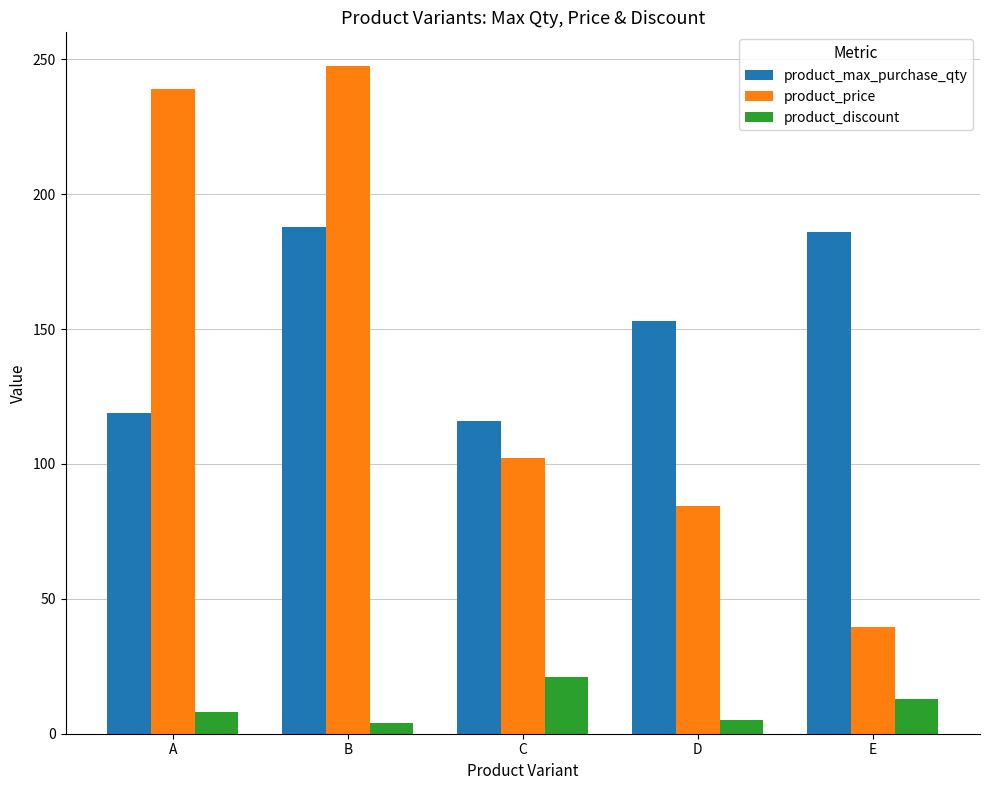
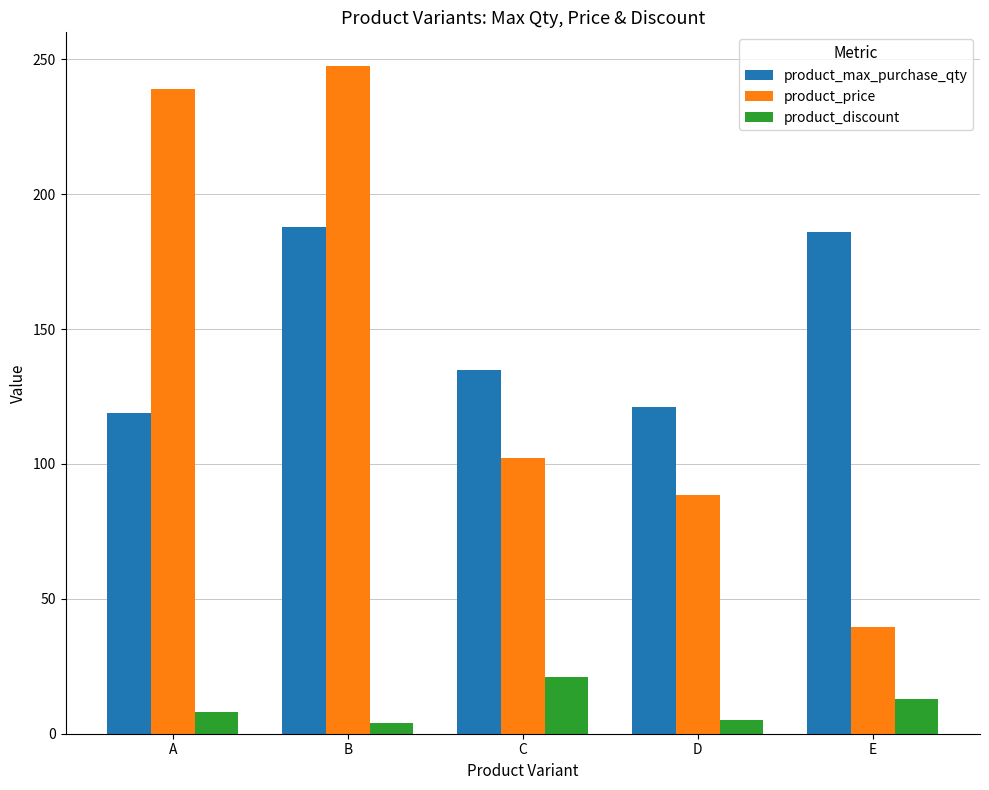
product_max_purchase_qty, C: 116 -> 135
product_max_purchase_qty, D: 153 -> 121
product_price, D: 84 -> 88
